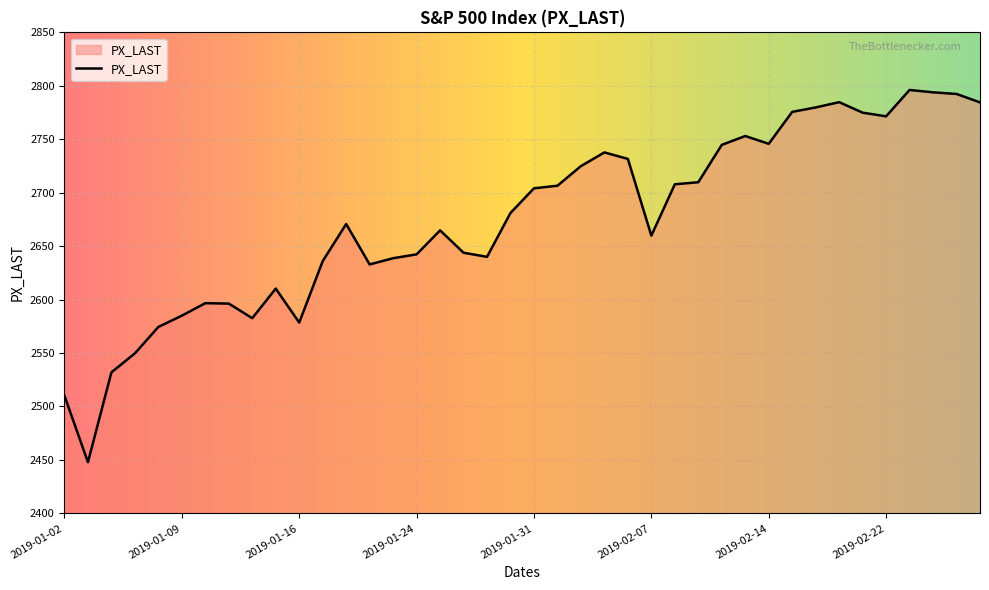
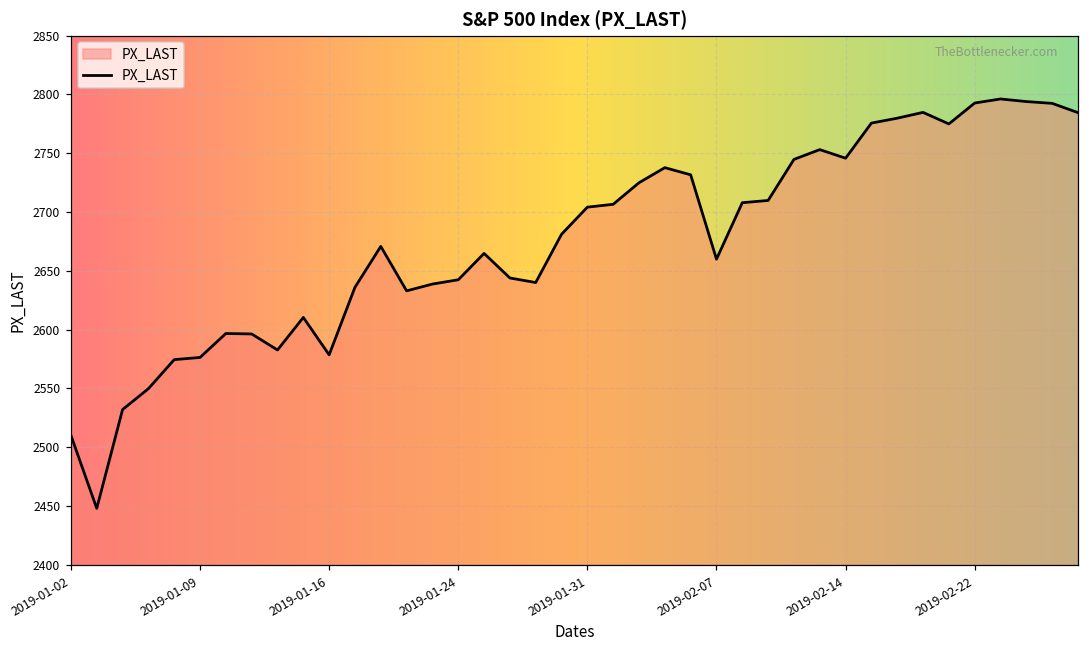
2019-01-09: 2585 -> 2576
2019-02-22: 2771 -> 2793
